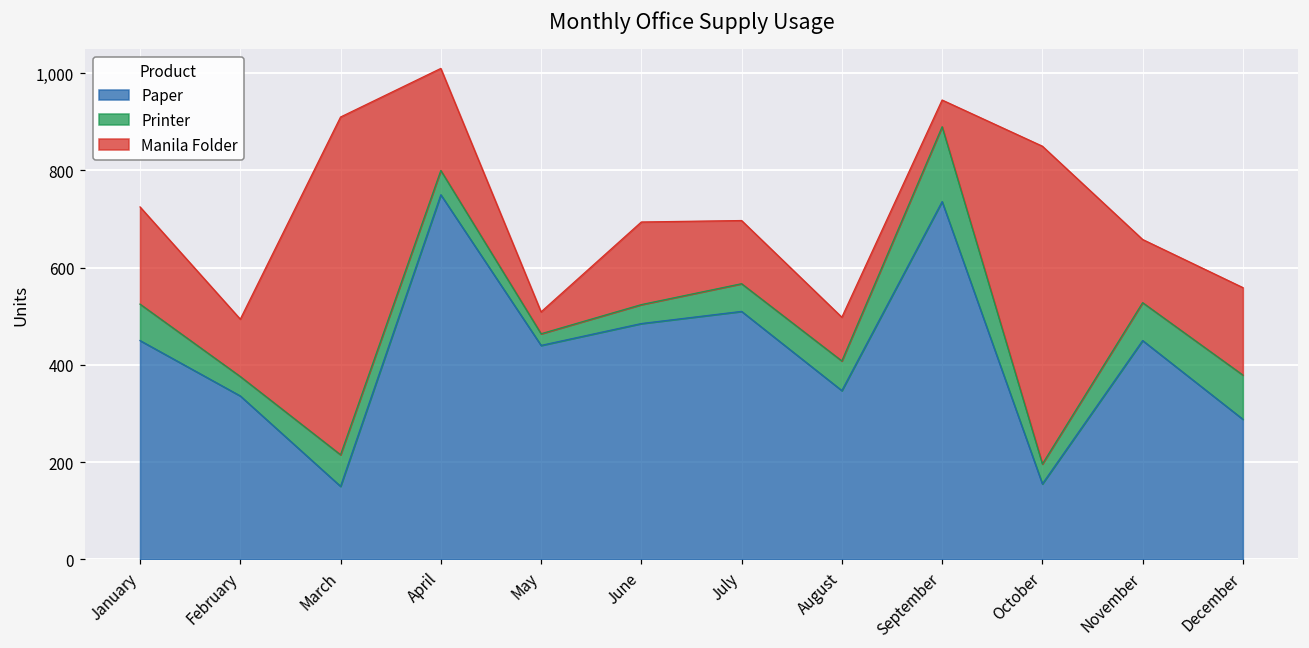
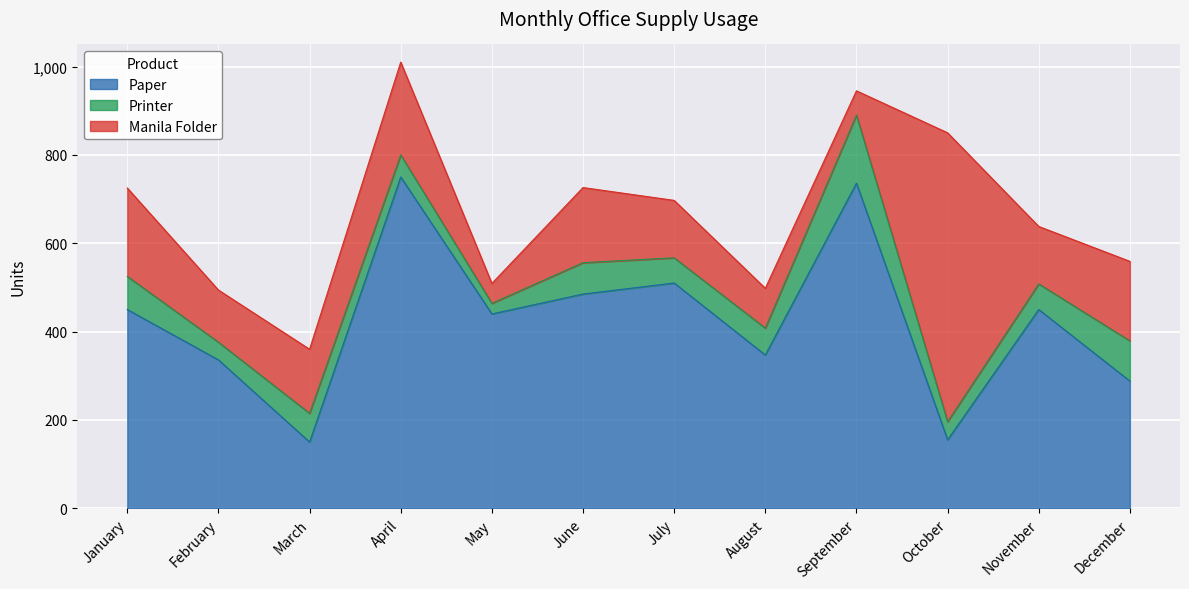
Manila Folder, March: 700 -> 150
Printer, June: 40 -> 70
Printer, November: 80 -> 60
